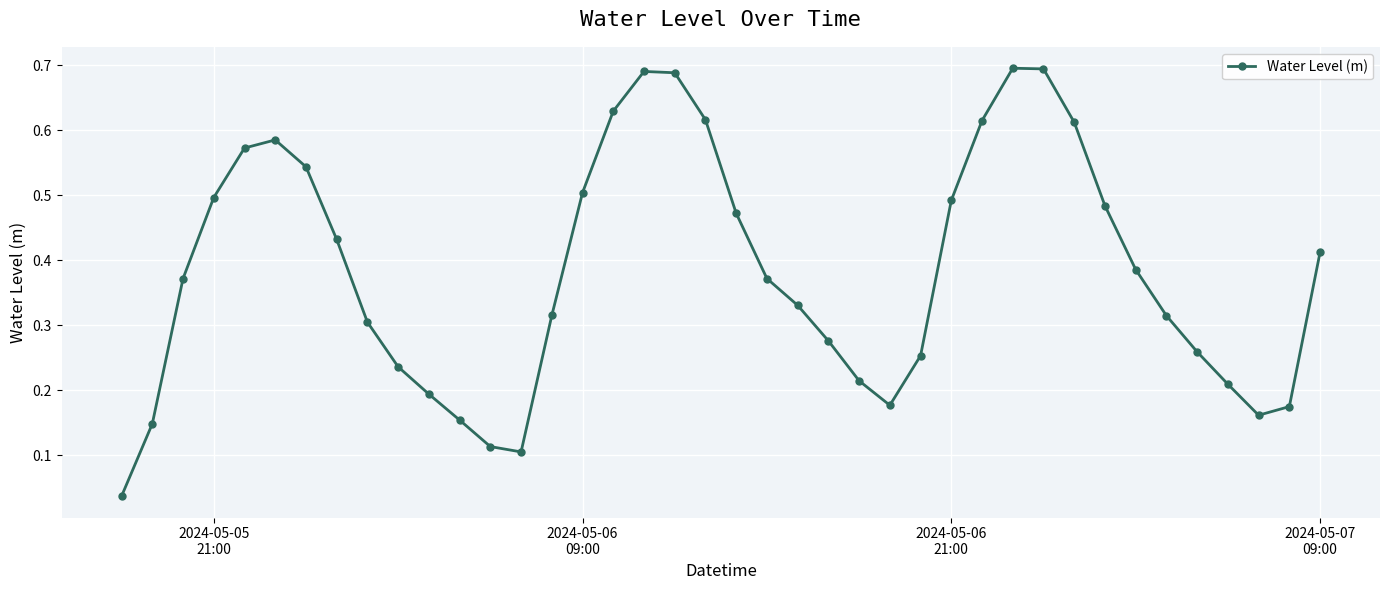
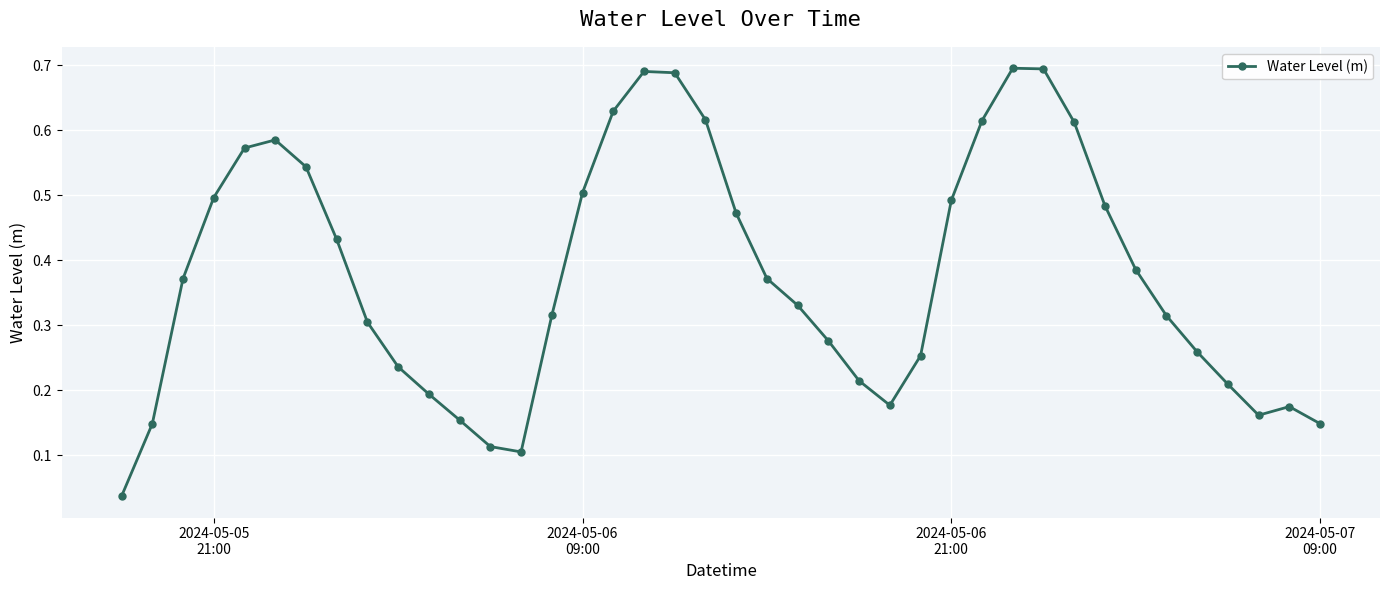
2024-05-07 09:00: 0.41 -> 0.15
